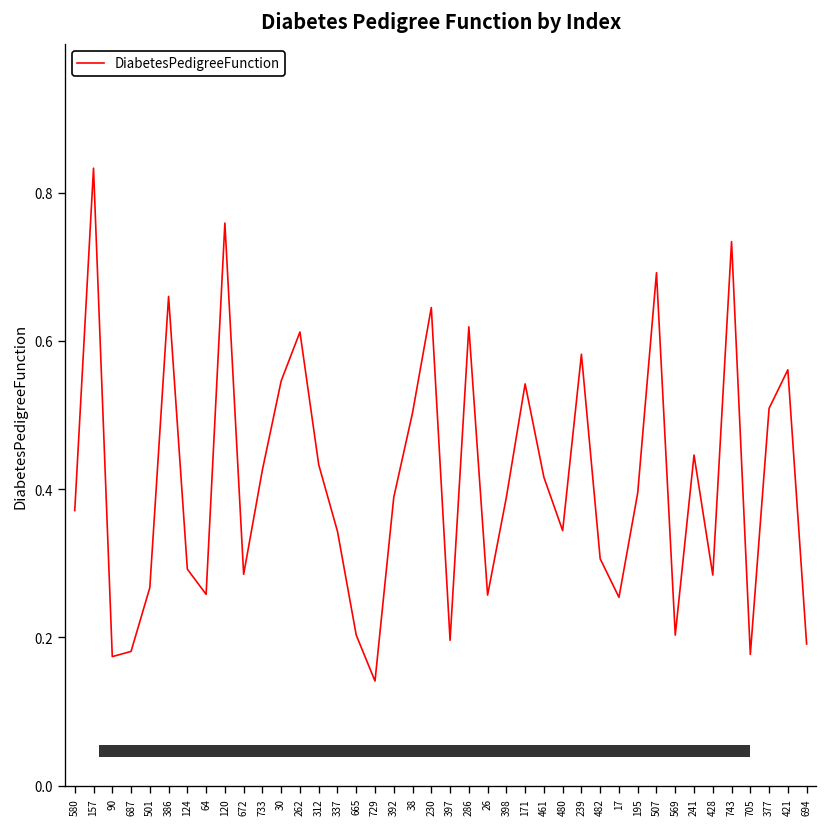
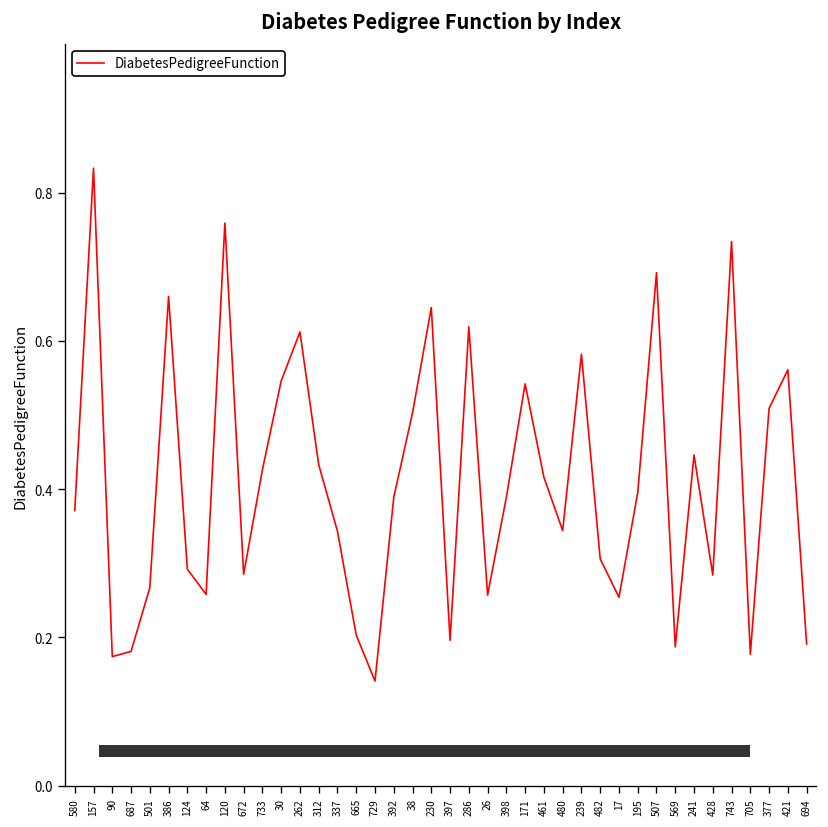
569: 0.20 -> 0.19
